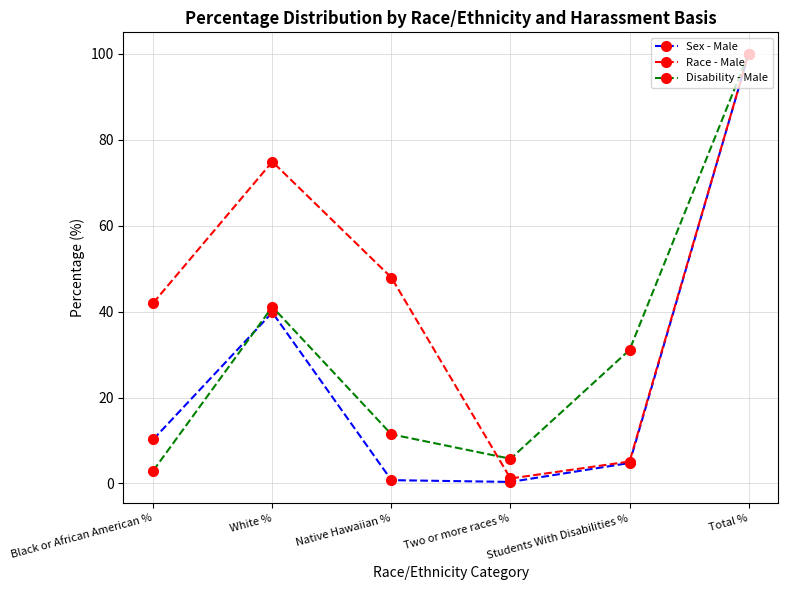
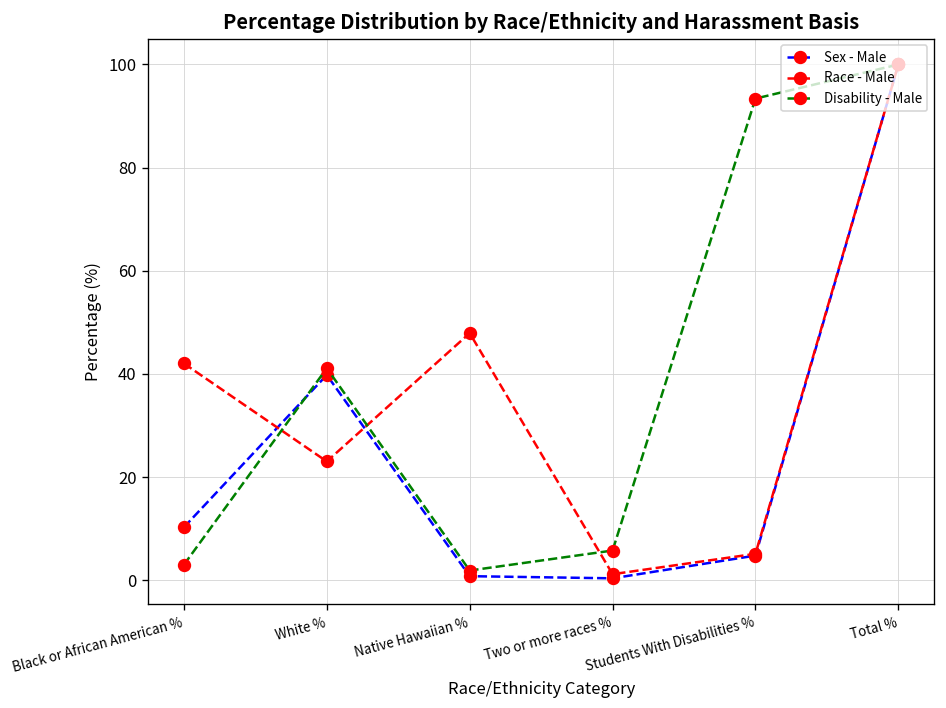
Race - Male, White %: 75 -> 23
Disability - Male, Native Hawaiian %: 11 -> 2
Disability - Male, Students With Disabilities %: 31 -> 93
